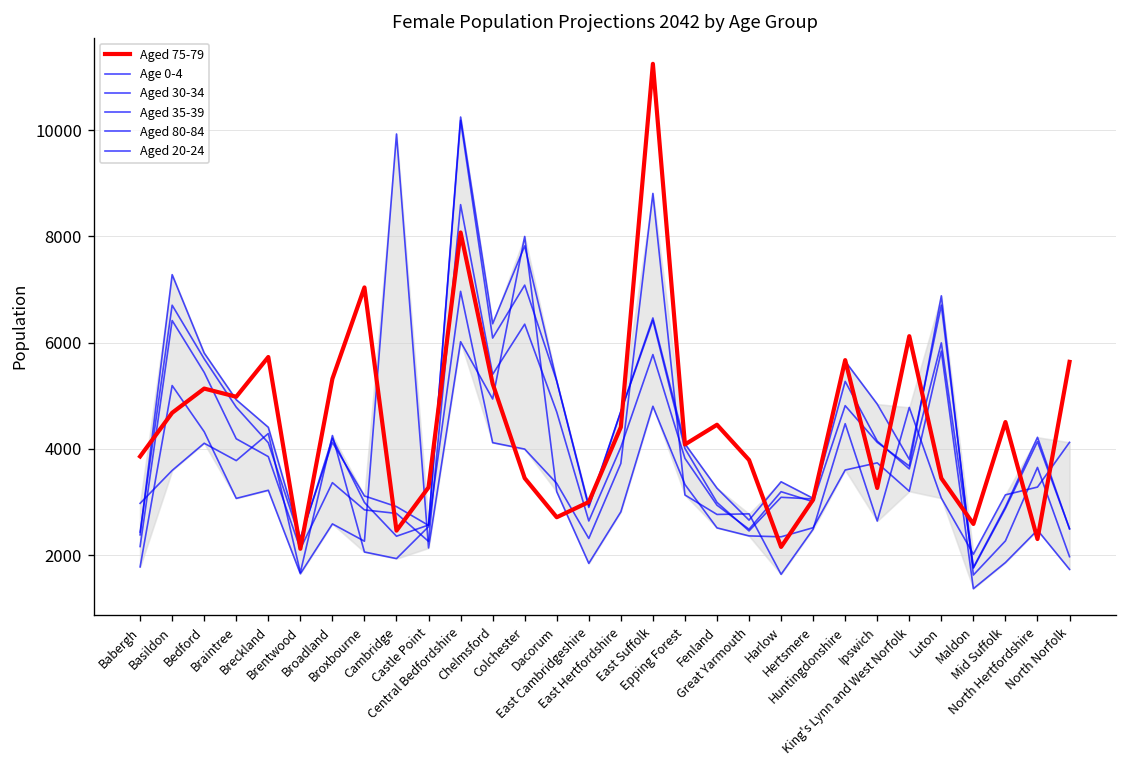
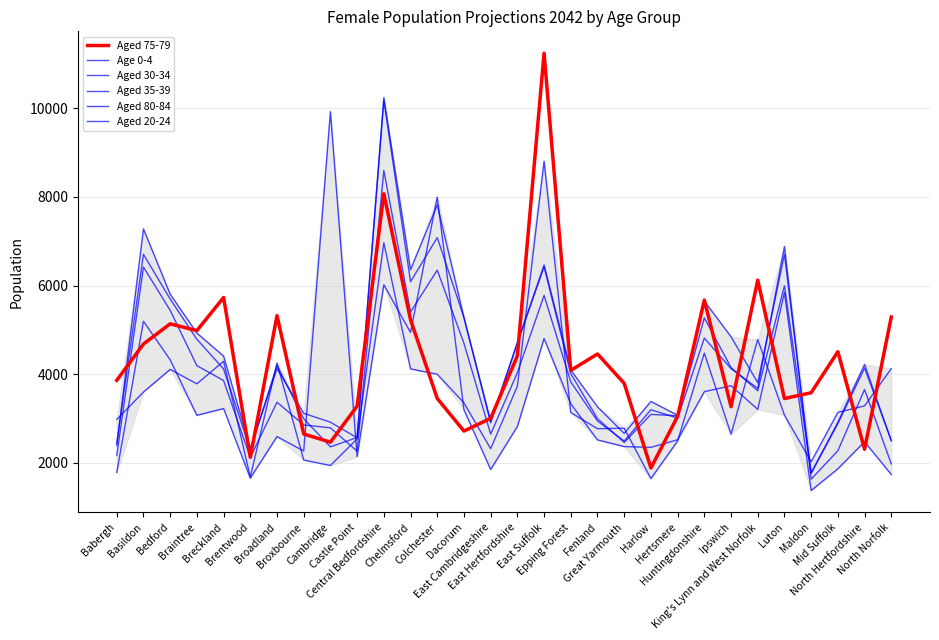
Aged 75-79, Broxbourne: 7000 -> 2600
Aged 75-79, Harlow: 2200 -> 1900
Aged 75-79, Maldon: 2600 -> 3600
Aged 75-79, North Norfolk: 5600 -> 5300
